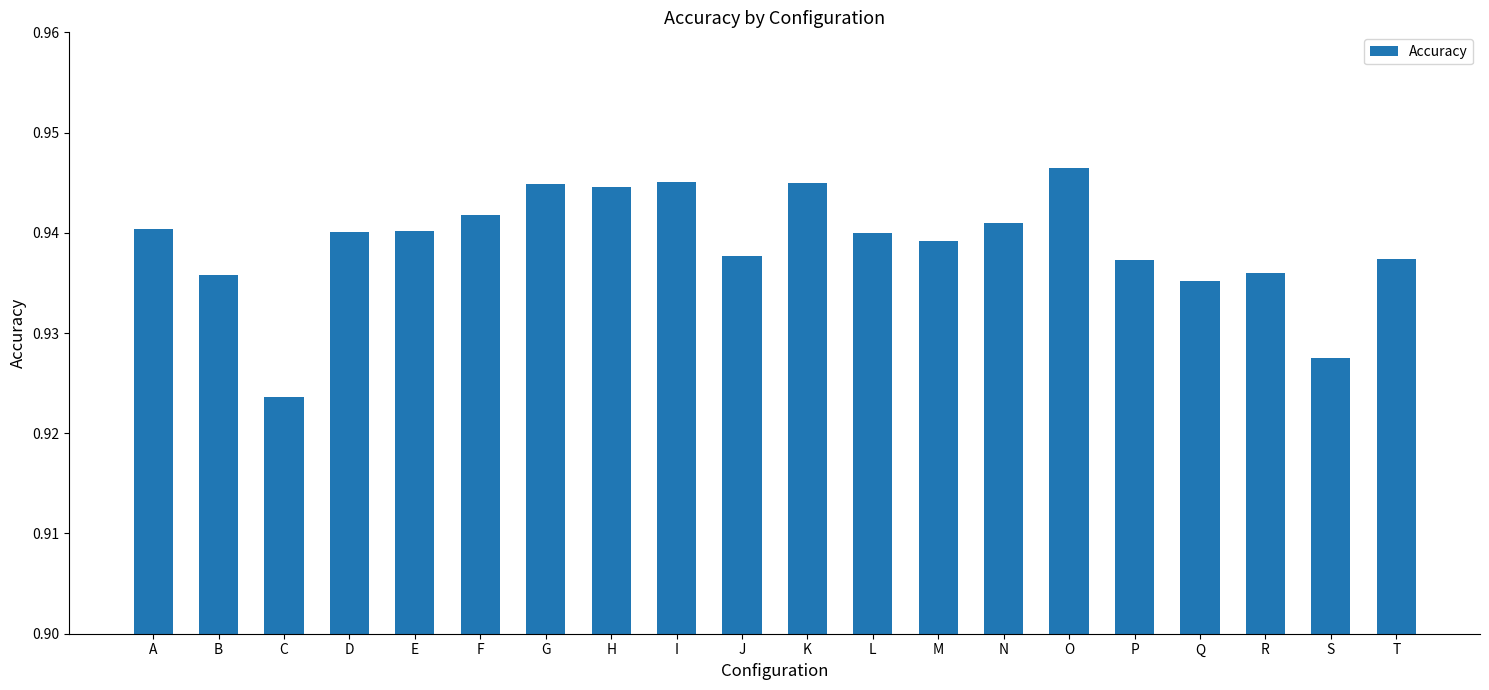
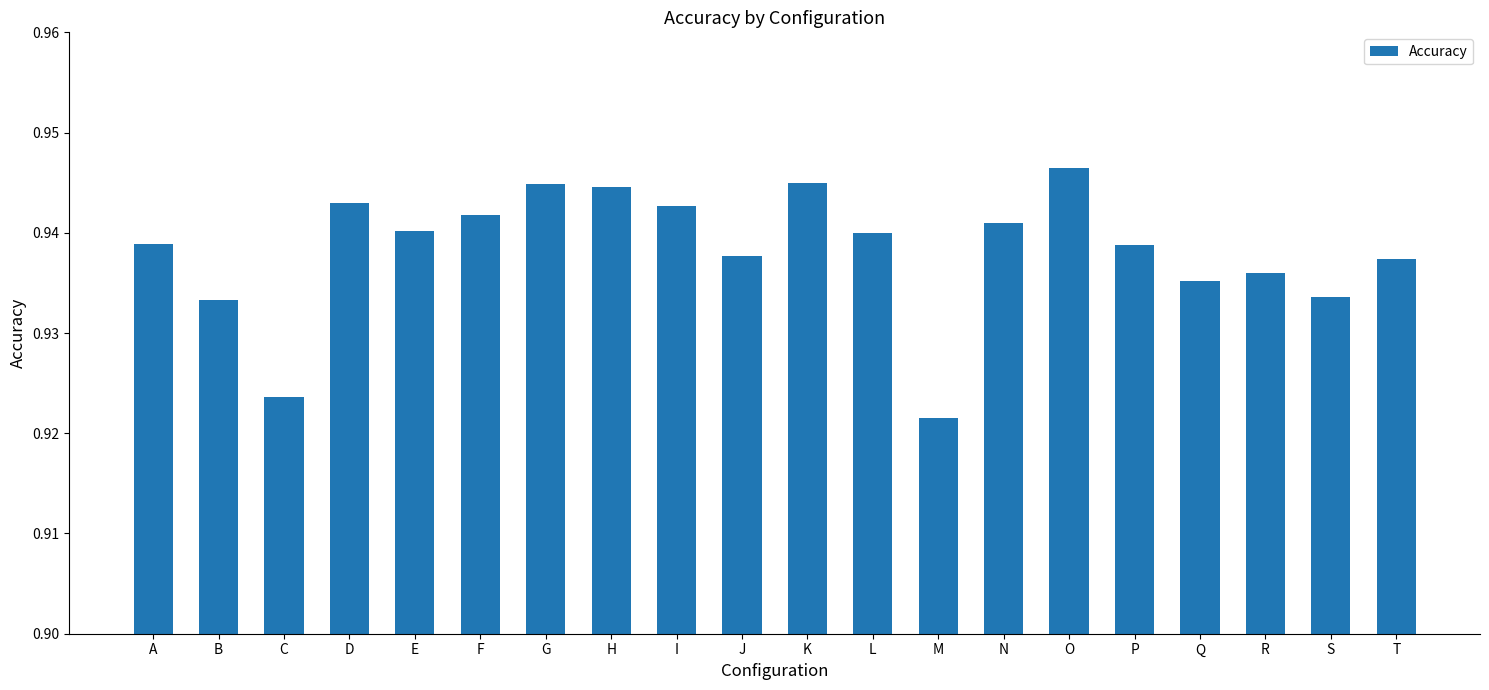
A: 0.9404 -> 0.9389
B: 0.9358 -> 0.9333
D: 0.9401 -> 0.9430
I: 0.9451 -> 0.9426
M: 0.9392 -> 0.9215
P: 0.9373 -> 0.9388
S: 0.9275 -> 0.9336
